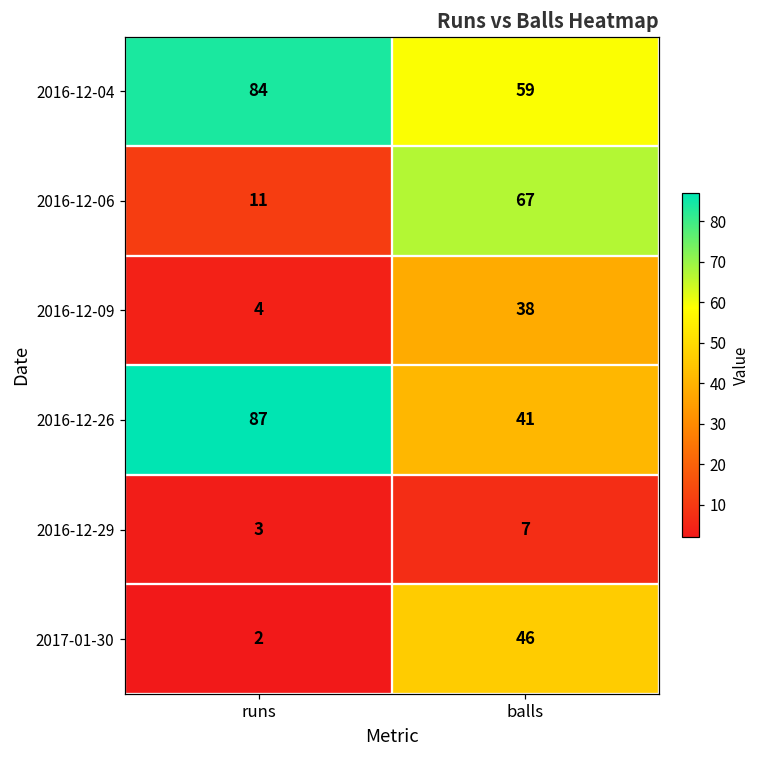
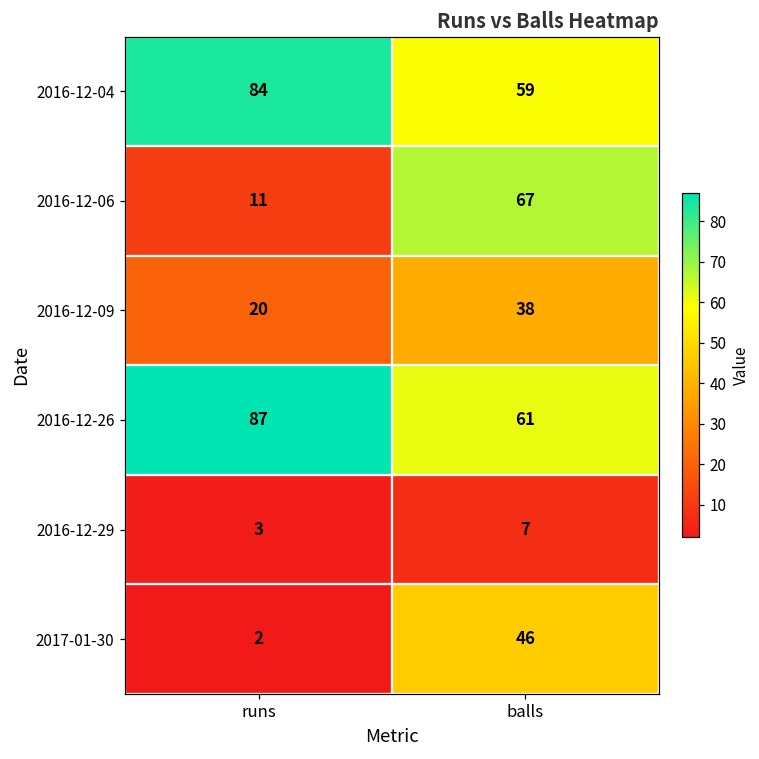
2016-12-09, runs: 4 -> 20
2016-12-26, balls: 41 -> 61
